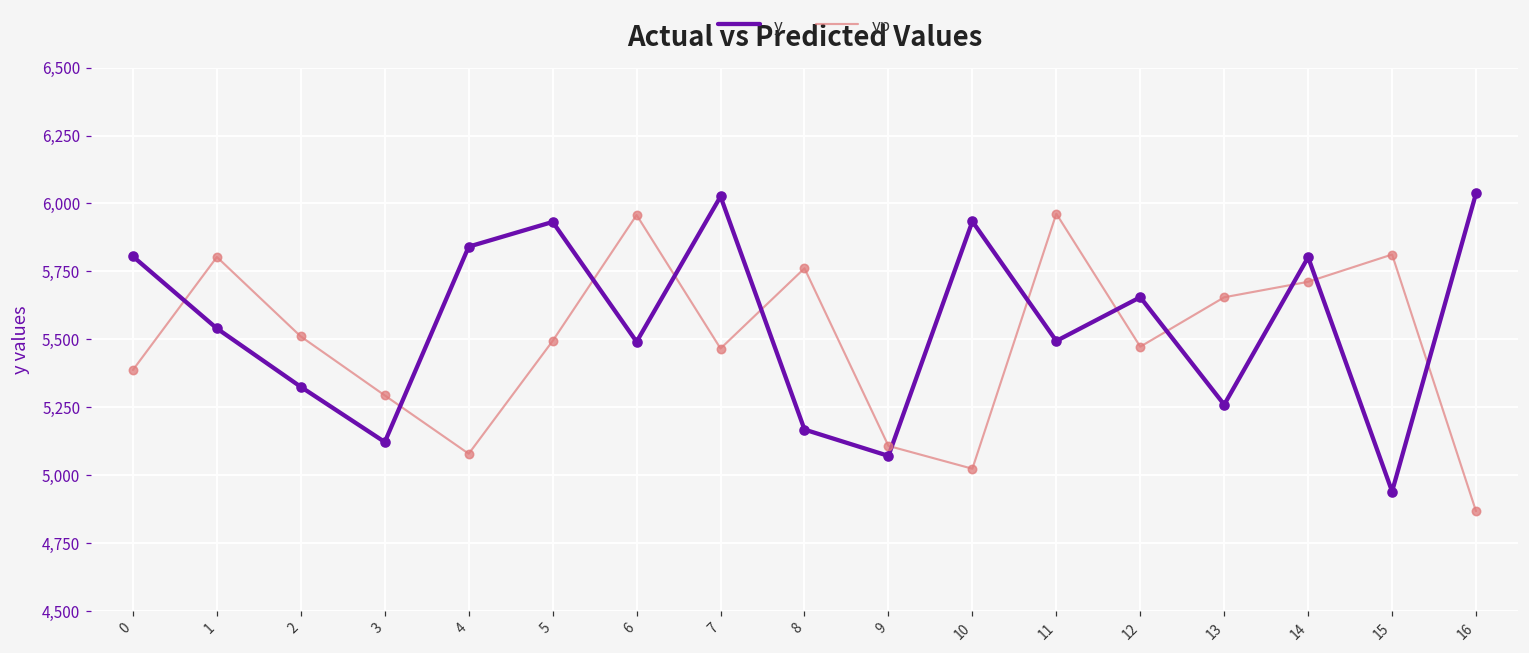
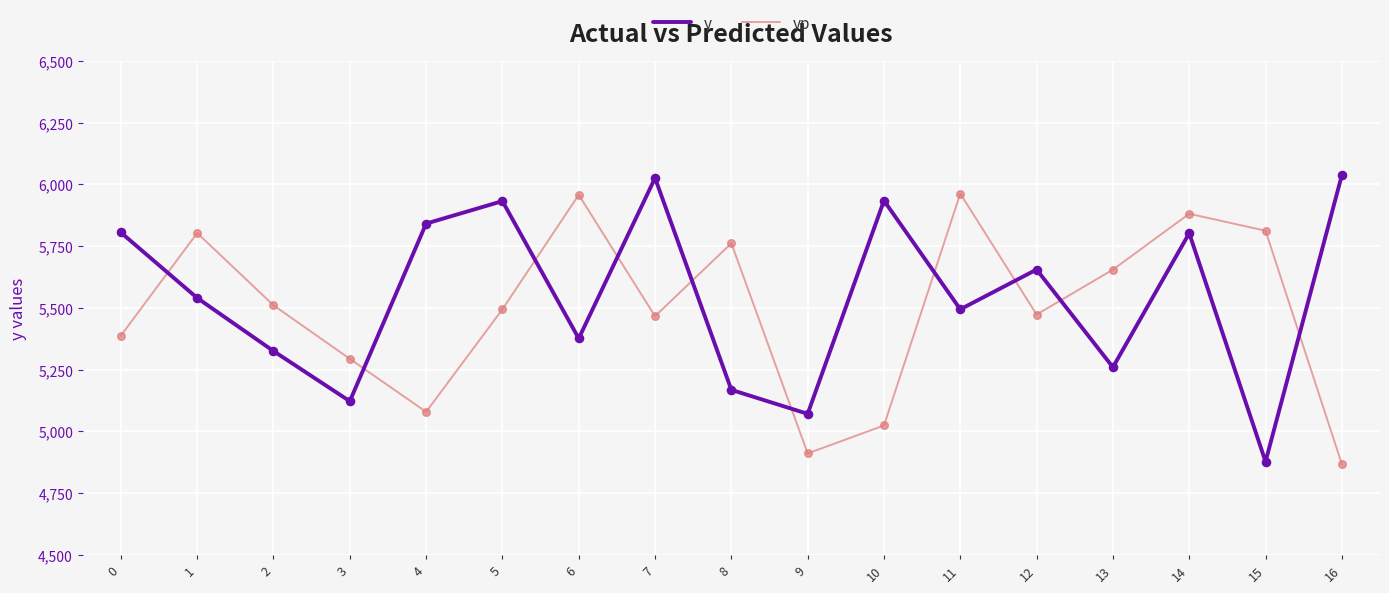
y, 6: 5,490 -> 5,380
yp, 9: 5,110 -> 4,910
yp, 14: 5,710 -> 5,880
y, 15: 4,940 -> 4,880
